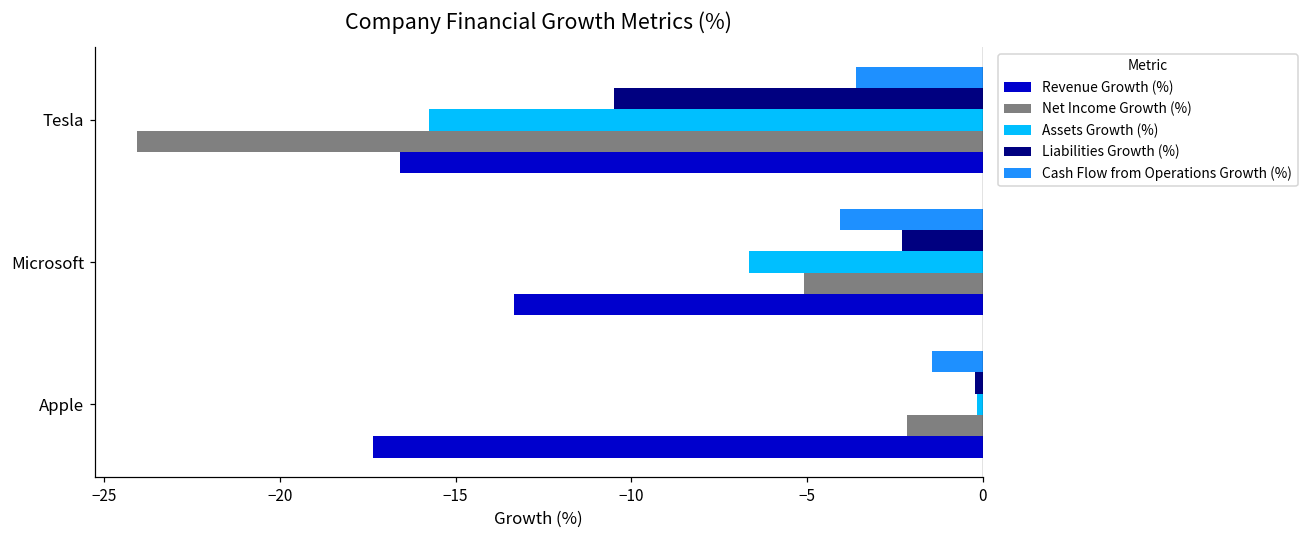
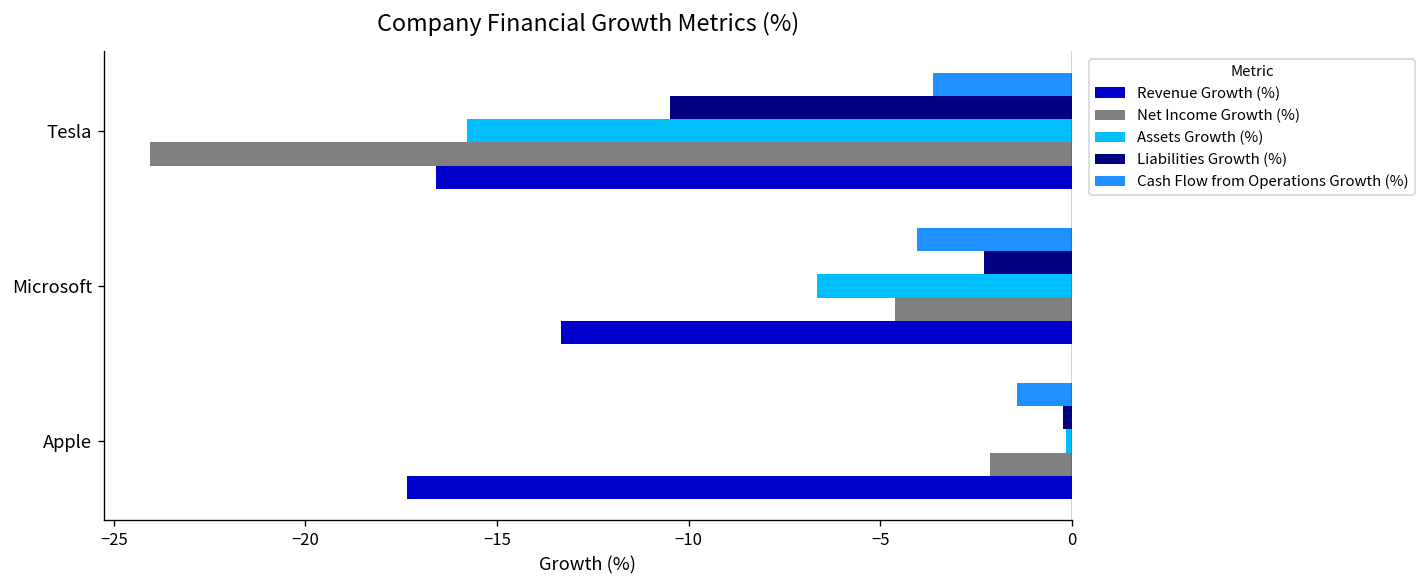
Net Income Growth (%), Microsoft: -5.1 -> -4.6
